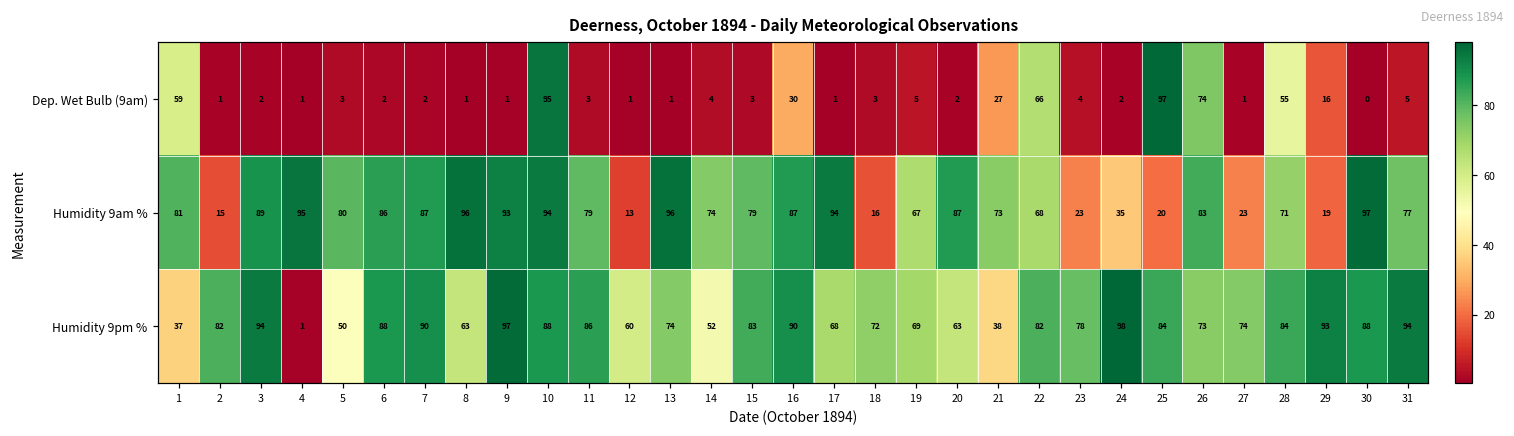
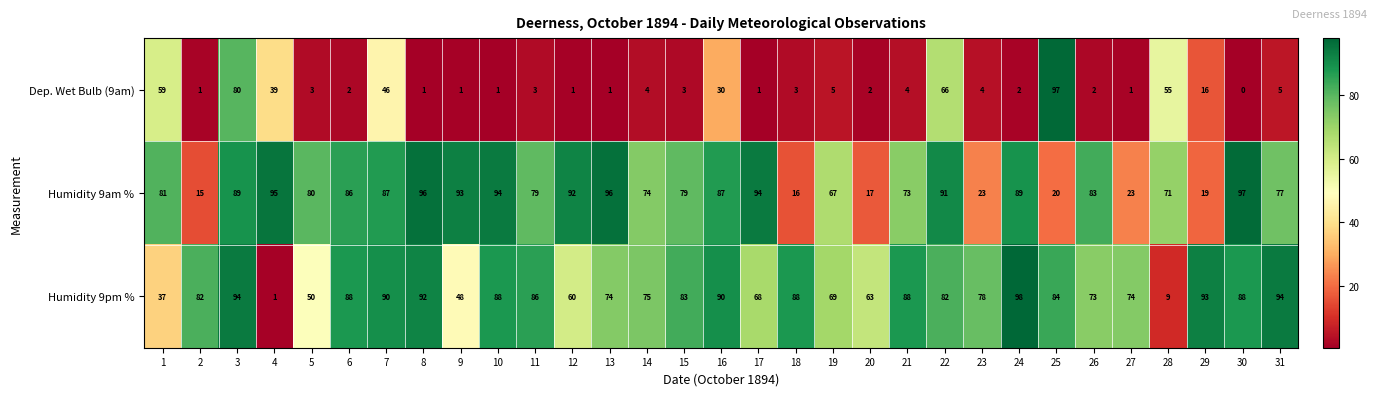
Dep. Wet Bulb (9am), 3: 2 -> 80
Dep. Wet Bulb (9am), 4: 1 -> 39
Dep. Wet Bulb (9am), 7: 2 -> 46
Dep. Wet Bulb (9am), 10: 95 -> 1
Dep. Wet Bulb (9am), 21: 27 -> 4
Dep. Wet Bulb (9am), 26: 74 -> 2
Humidity 9am %, 12: 13 -> 92
Humidity 9am %, 20: 87 -> 17
Humidity 9am %, 22: 68 -> 91
Humidity 9am %, 24: 35 -> 89
Humidity 9pm %, 8: 63 -> 92
Humidity 9pm %, 9: 97 -> 48
Humidity 9pm %, 14: 52 -> 75
Humidity 9pm %, 18: 72 -> 88
Humidity 9pm %, 21: 38 -> 88
Humidity 9pm %, 28: 84 -> 9
